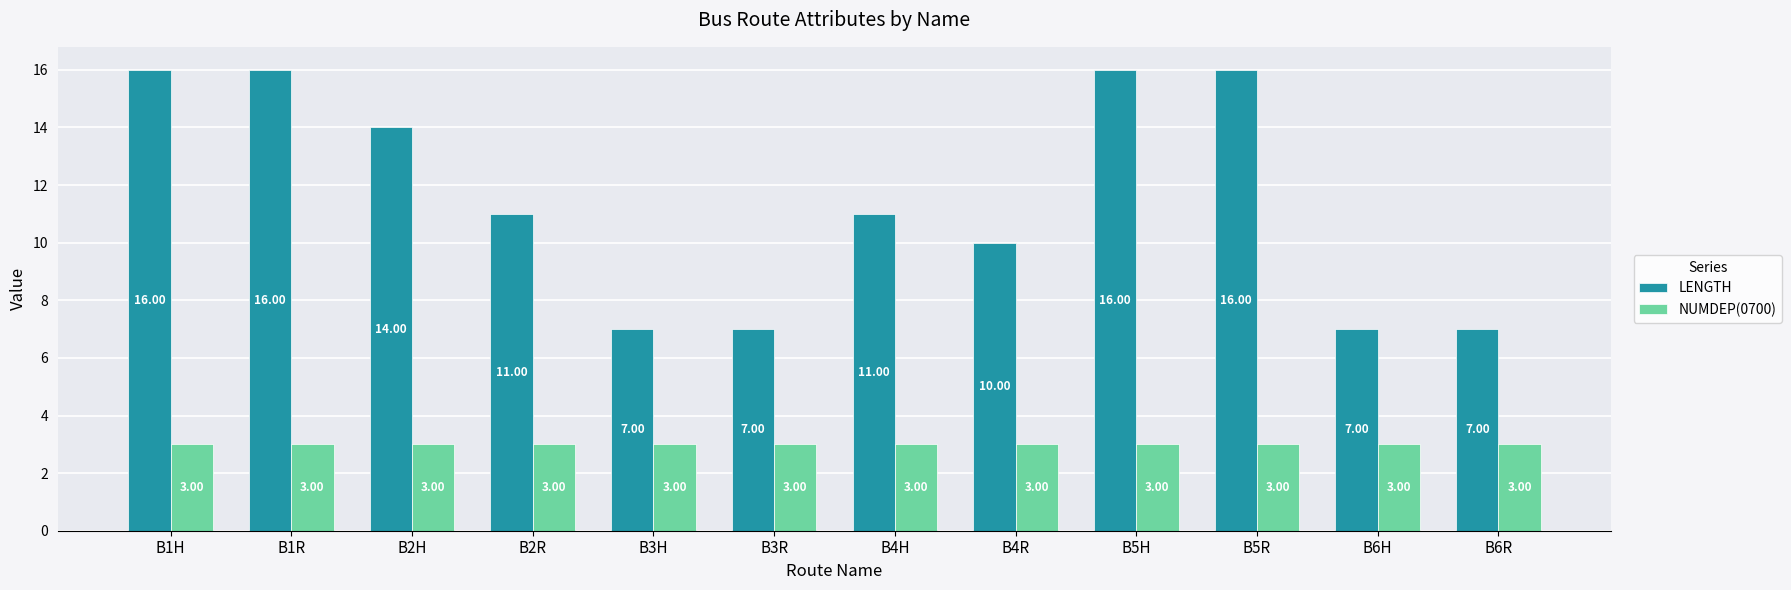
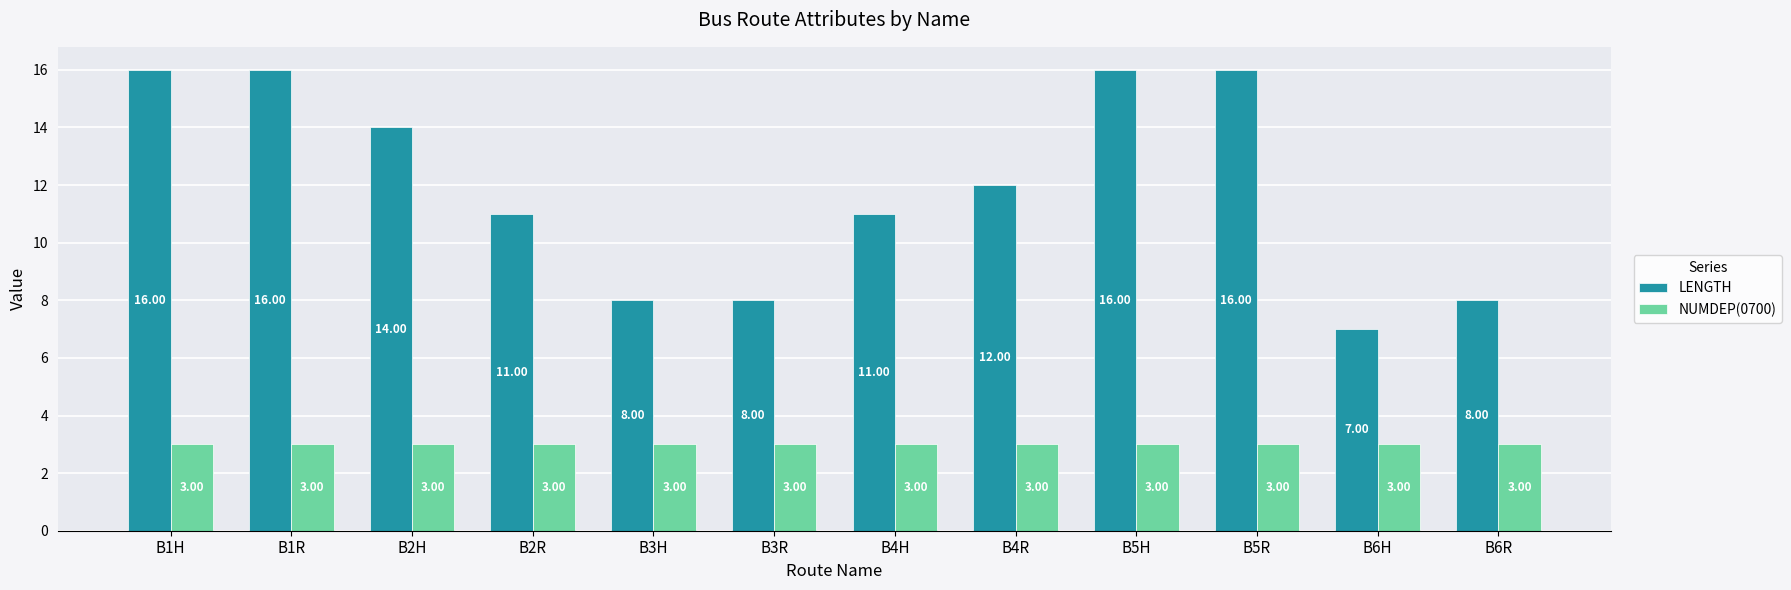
LENGTH, B3H: 7.00 -> 8.00
LENGTH, B3R: 7.00 -> 8.00
LENGTH, B4R: 10.00 -> 12.00
LENGTH, B6R: 7.00 -> 8.00
